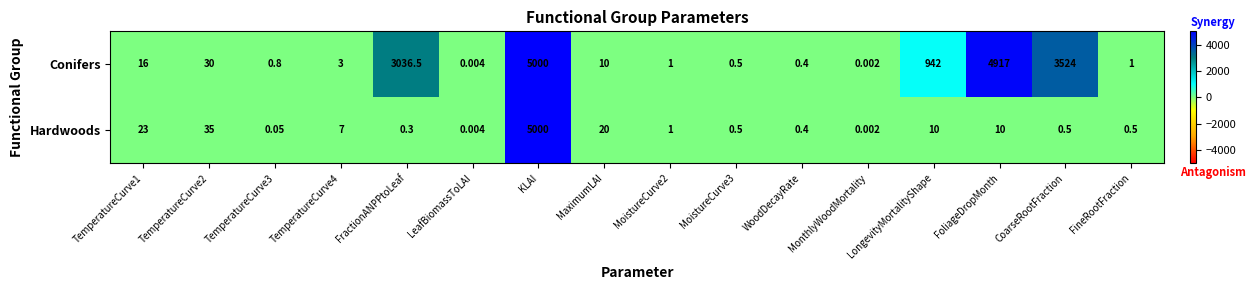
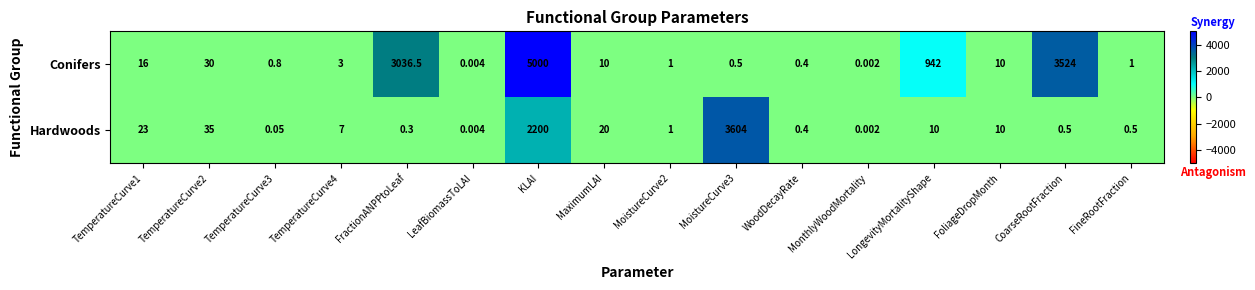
Conifers, FoliageDropMonth: 4917 -> 10
Hardwoods, KLAI: 5000 -> 2200
Hardwoods, MoistureCurve3: 0.5 -> 3604
